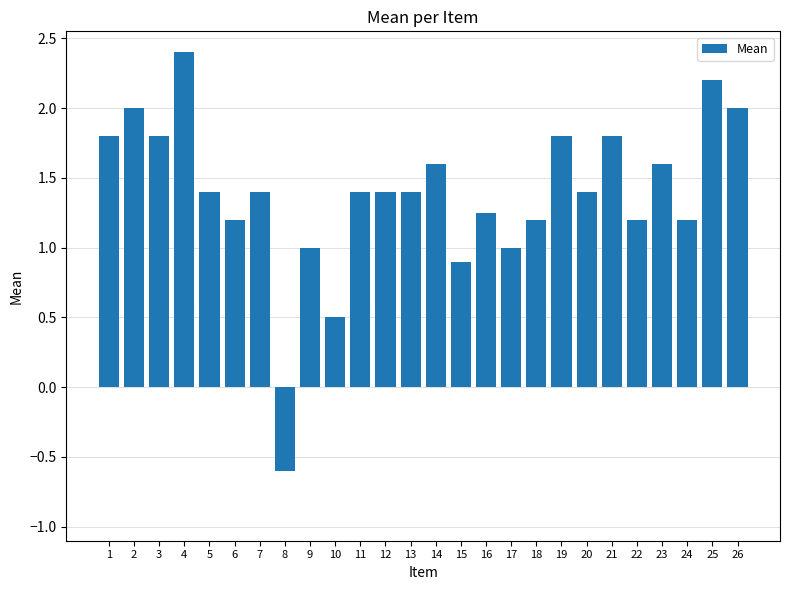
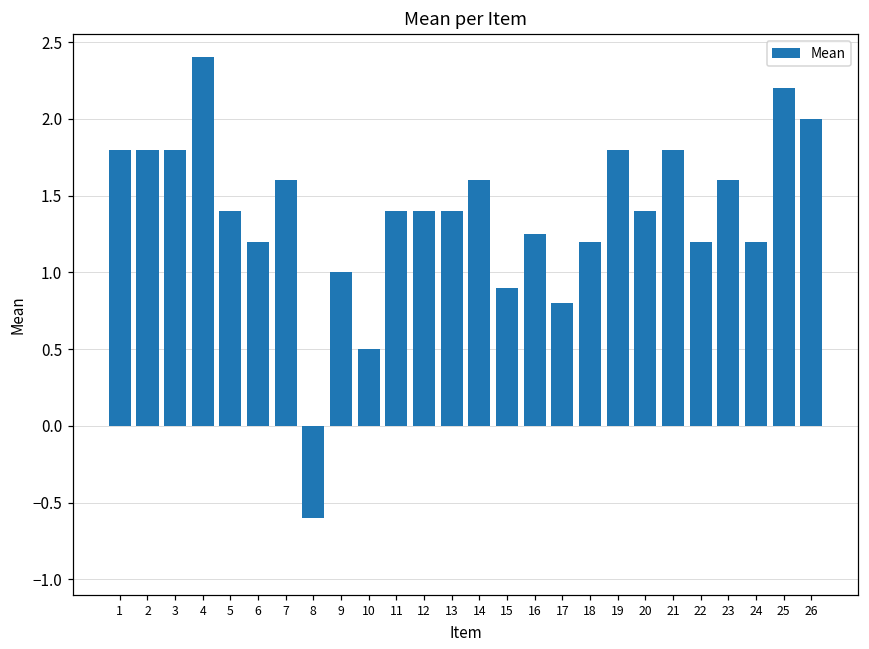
2: 2.0 -> 1.8
7: 1.4 -> 1.6
17: 1.0 -> 0.8
